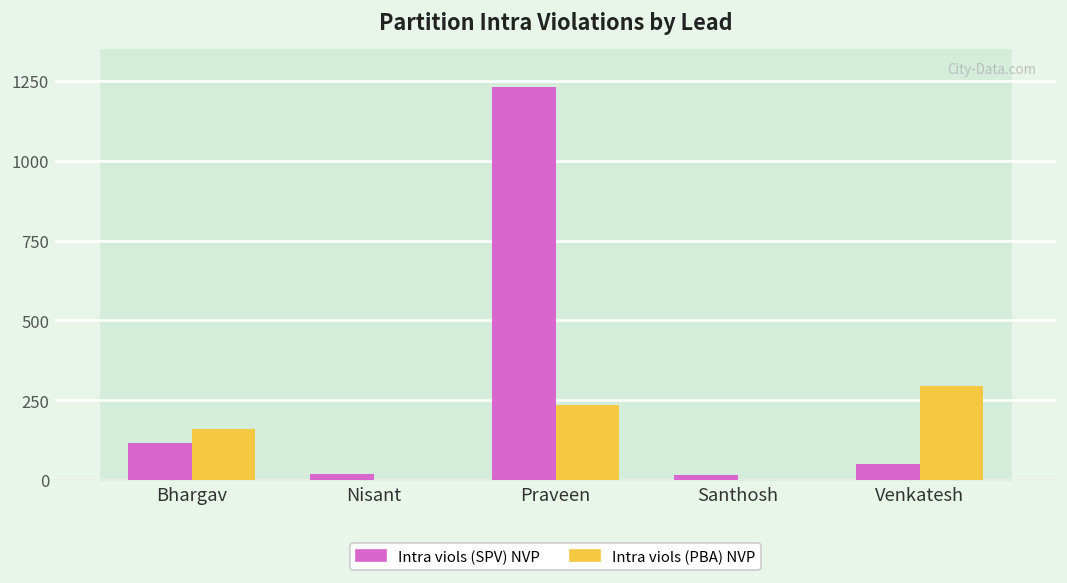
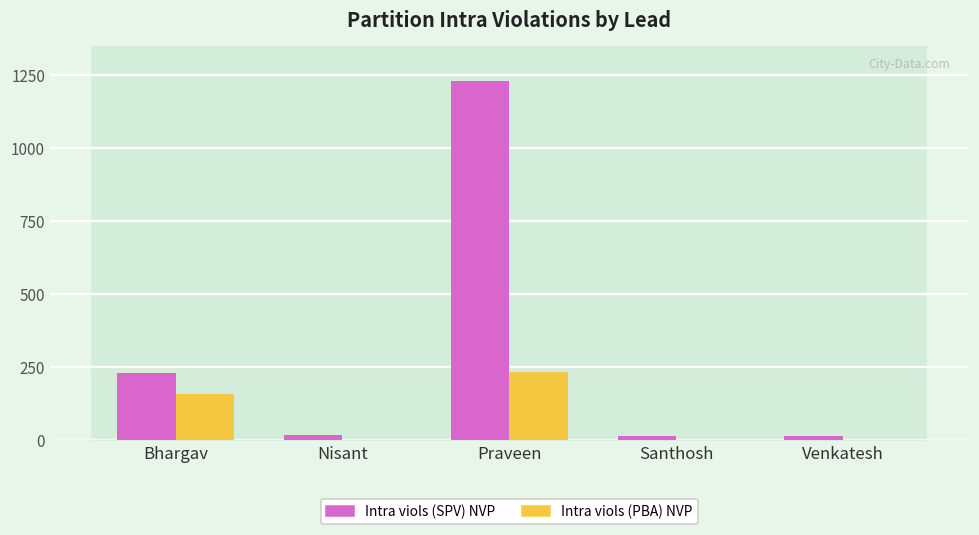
Intra viols (SPV) NVP, Bhargav: 120 -> 230
Intra viols (SPV) NVP, Venkatesh: 50 -> 20
Intra viols (PBA) NVP, Venkatesh: 290 -> 0
